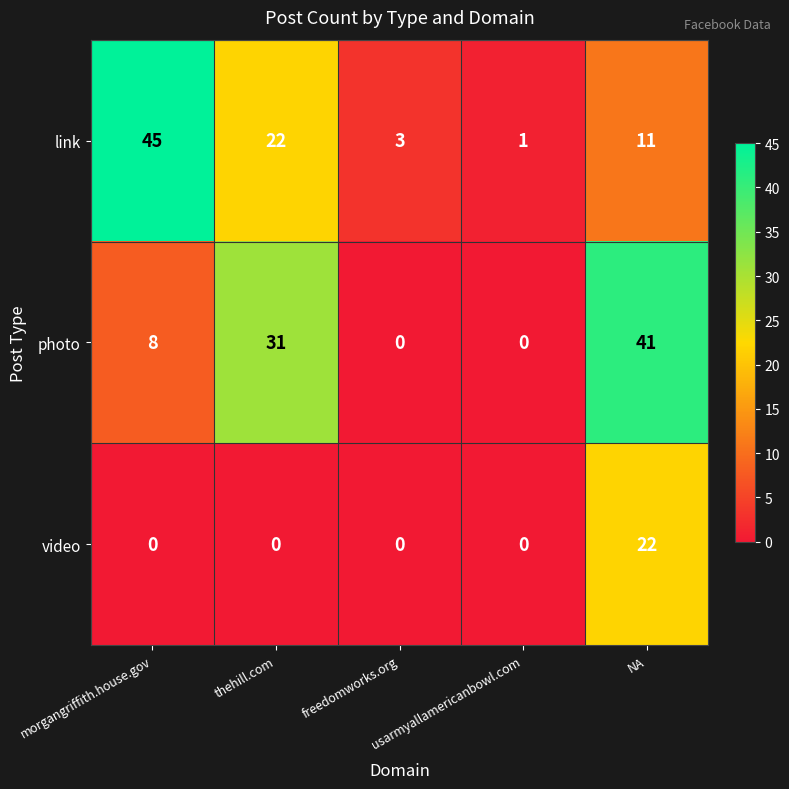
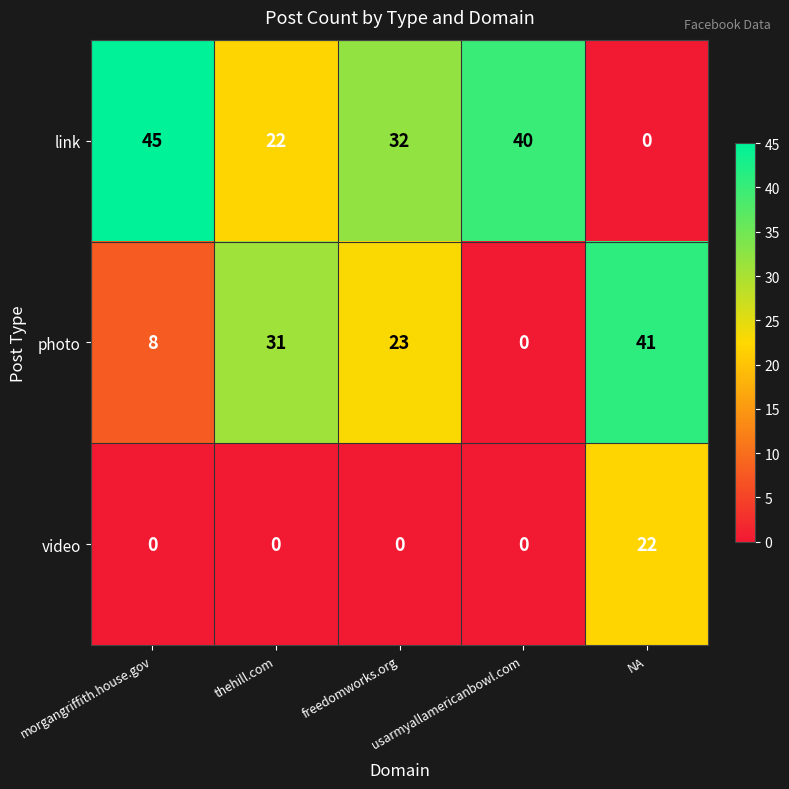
link, freedomworks.org: 3 -> 32
link, usarmyallamericanbowl.com: 1 -> 40
link, NA: 11 -> 0
photo, freedomworks.org: 0 -> 23
